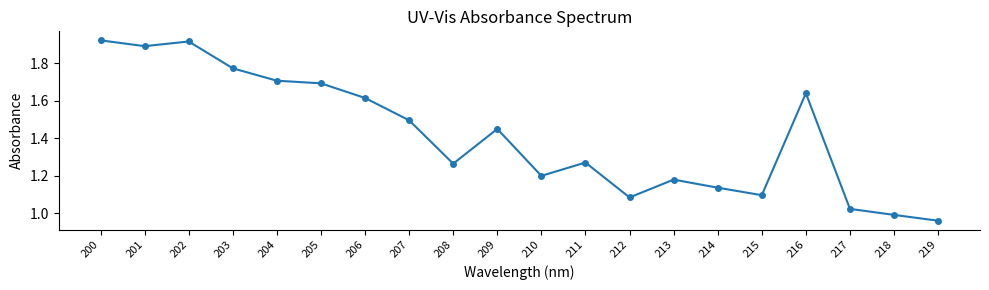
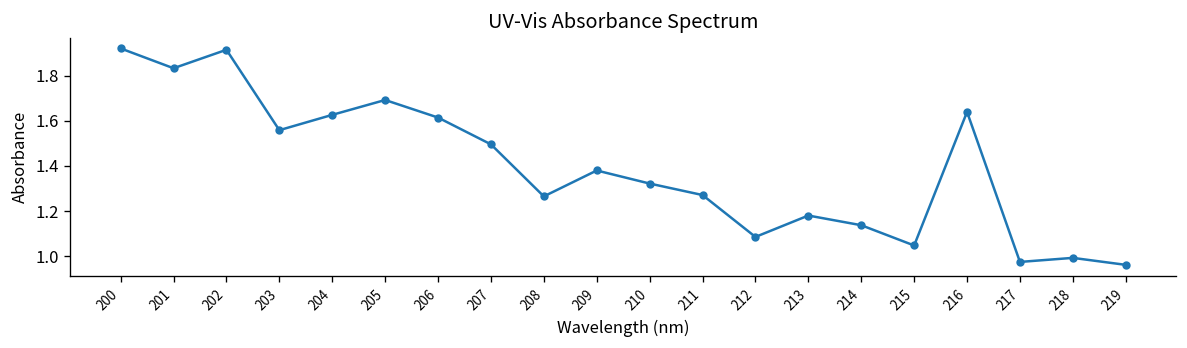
201: 1.89 -> 1.83
203: 1.77 -> 1.56
204: 1.71 -> 1.63
209: 1.45 -> 1.38
210: 1.20 -> 1.32
215: 1.10 -> 1.05
217: 1.02 -> 0.97
